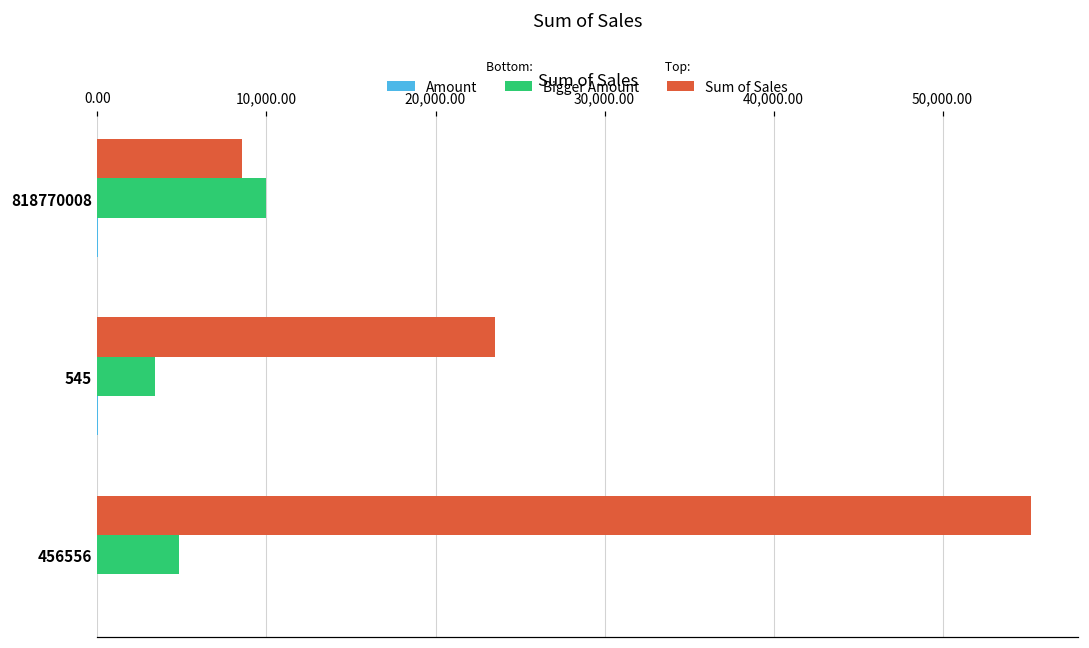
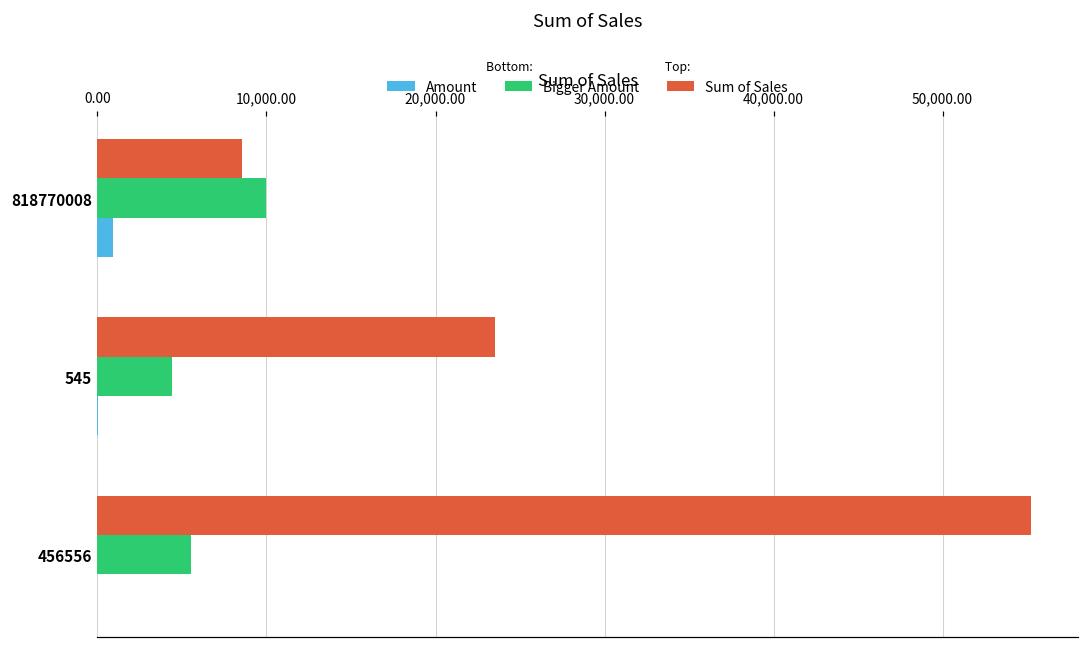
Amount, 818770008: 0 -> 900
Bigger Amount, 545: 3,400 -> 4,400
Bigger Amount, 456556: 4,800 -> 5,500
